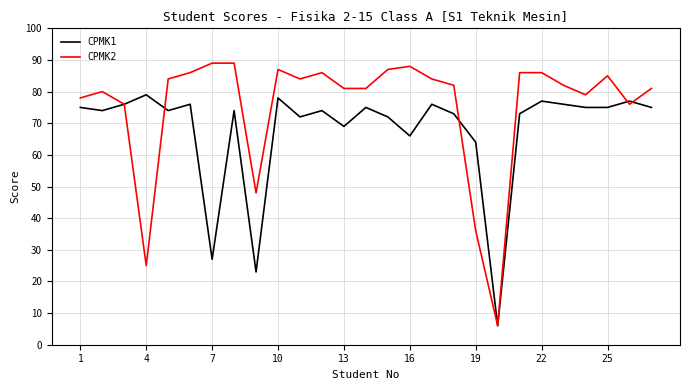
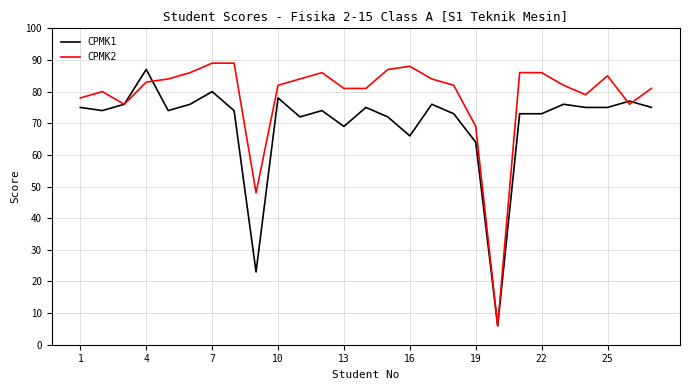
CPMK1, 4: 79 -> 87
CPMK2, 4: 25 -> 83
CPMK1, 7: 27 -> 80
CPMK2, 10: 87 -> 82
CPMK2, 19: 36 -> 69
CPMK1, 22: 77 -> 73
